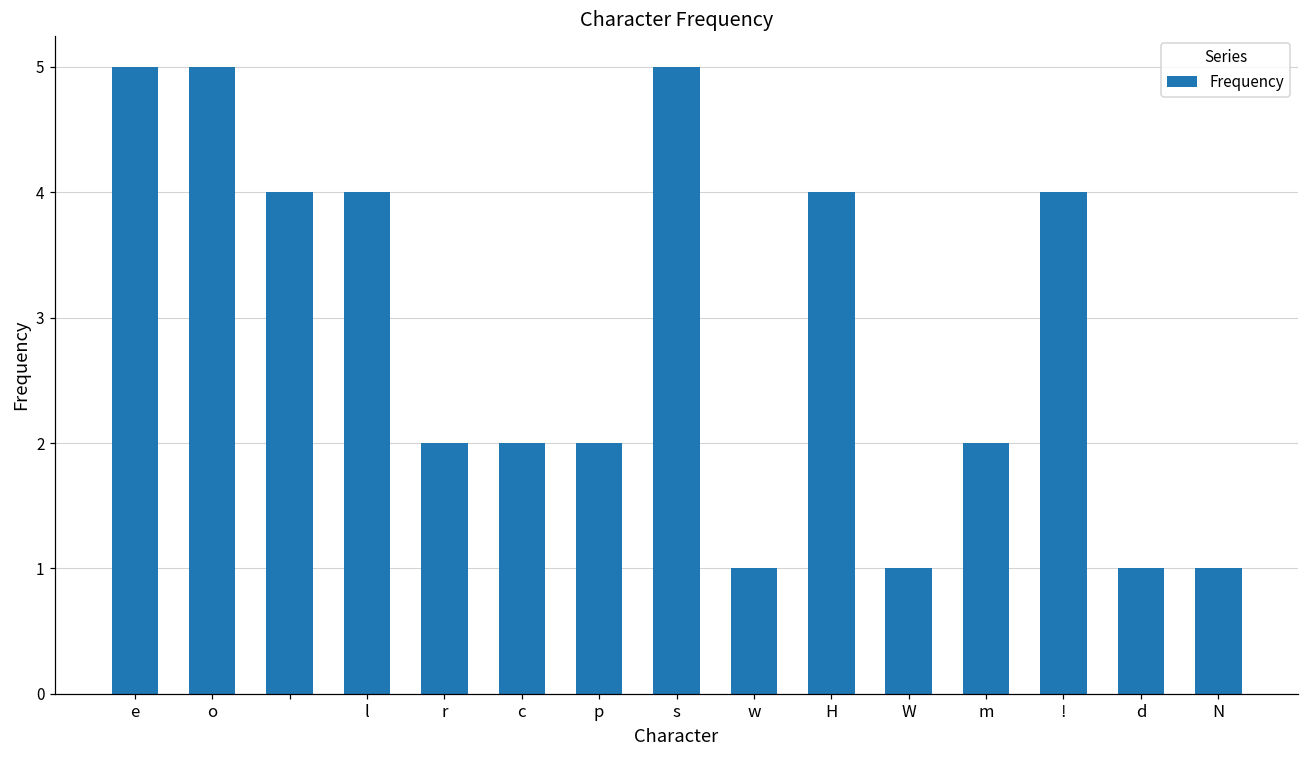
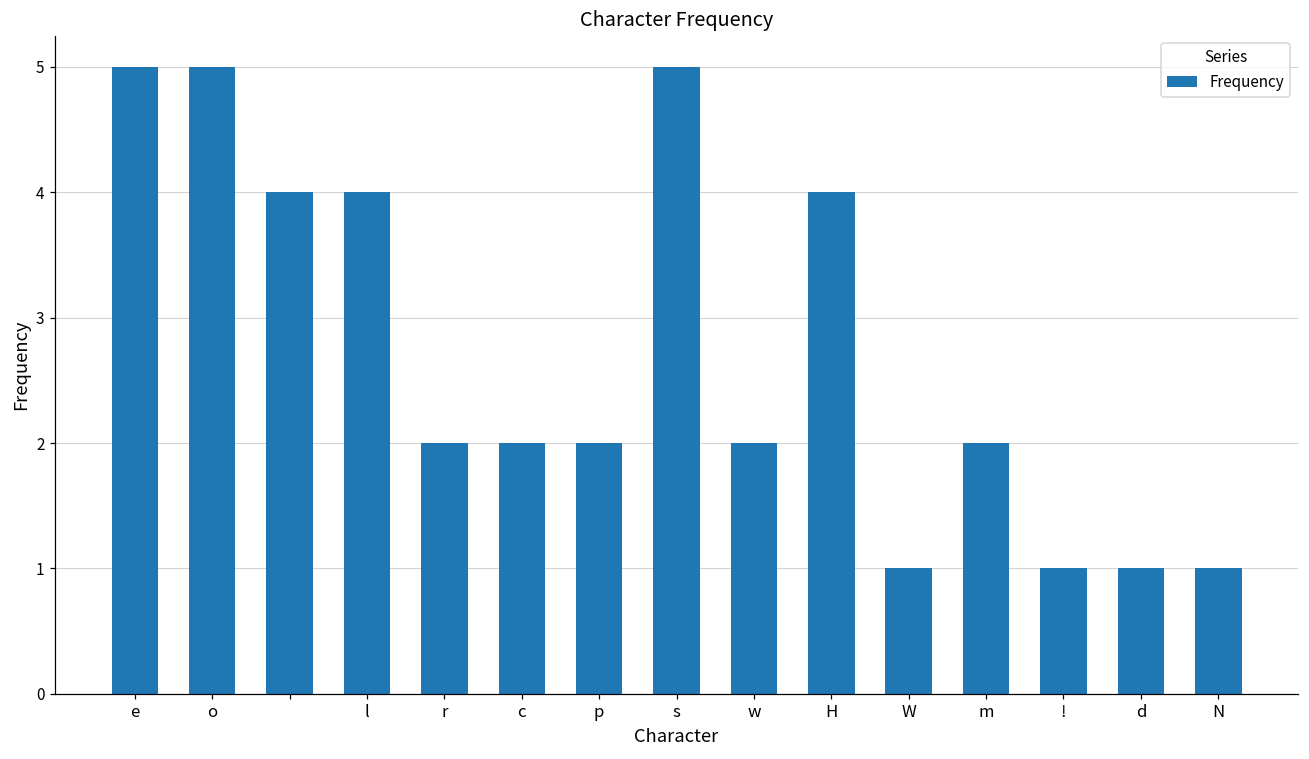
w: 1 -> 2
!: 4 -> 1
